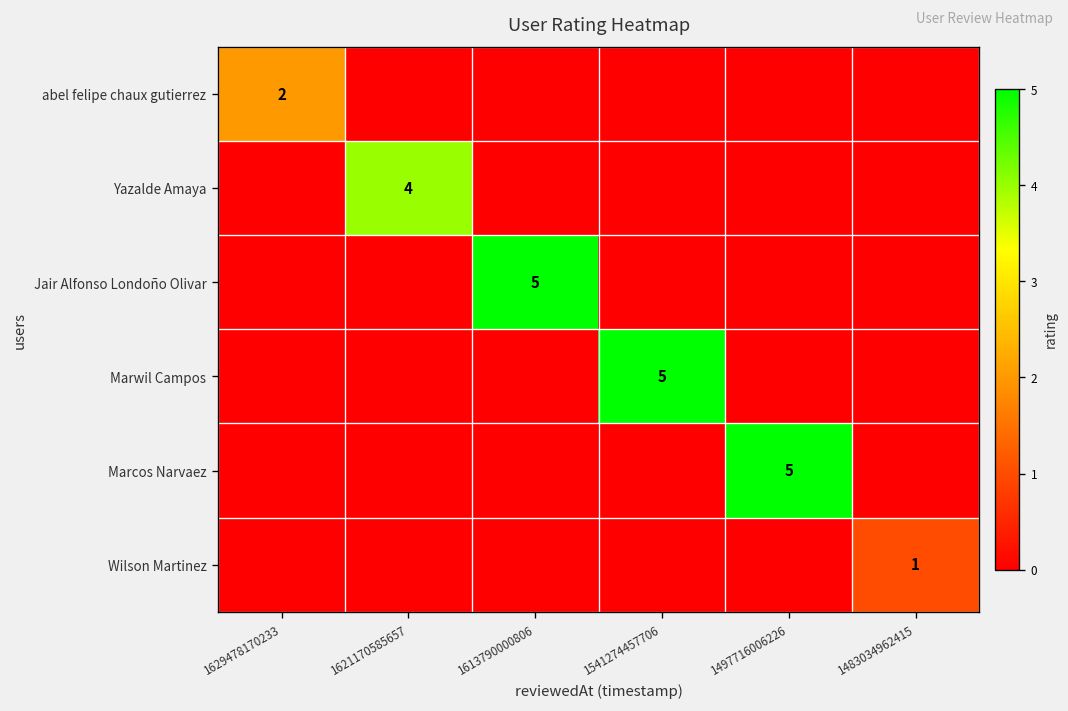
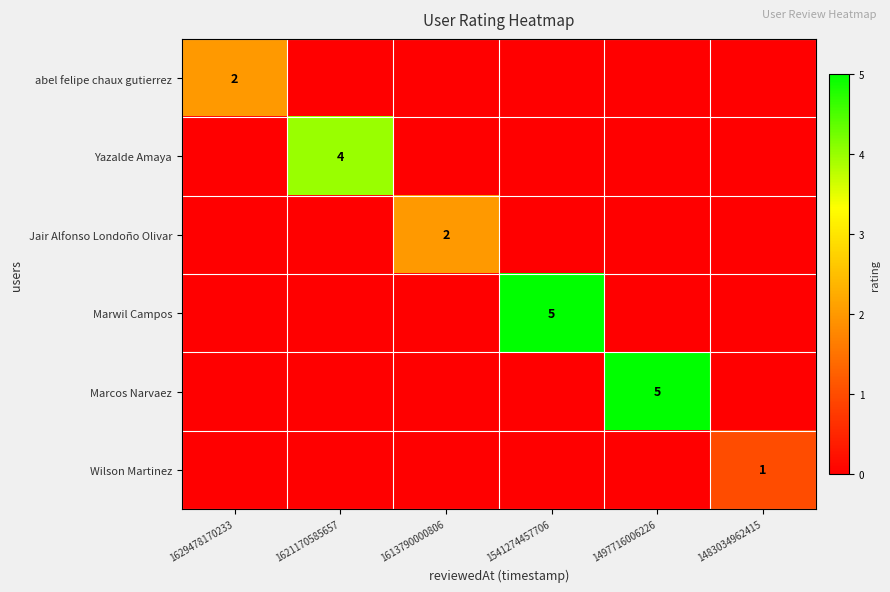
Jair Alfonso Londoño Olivar, 1613790000806: 5 -> 2
